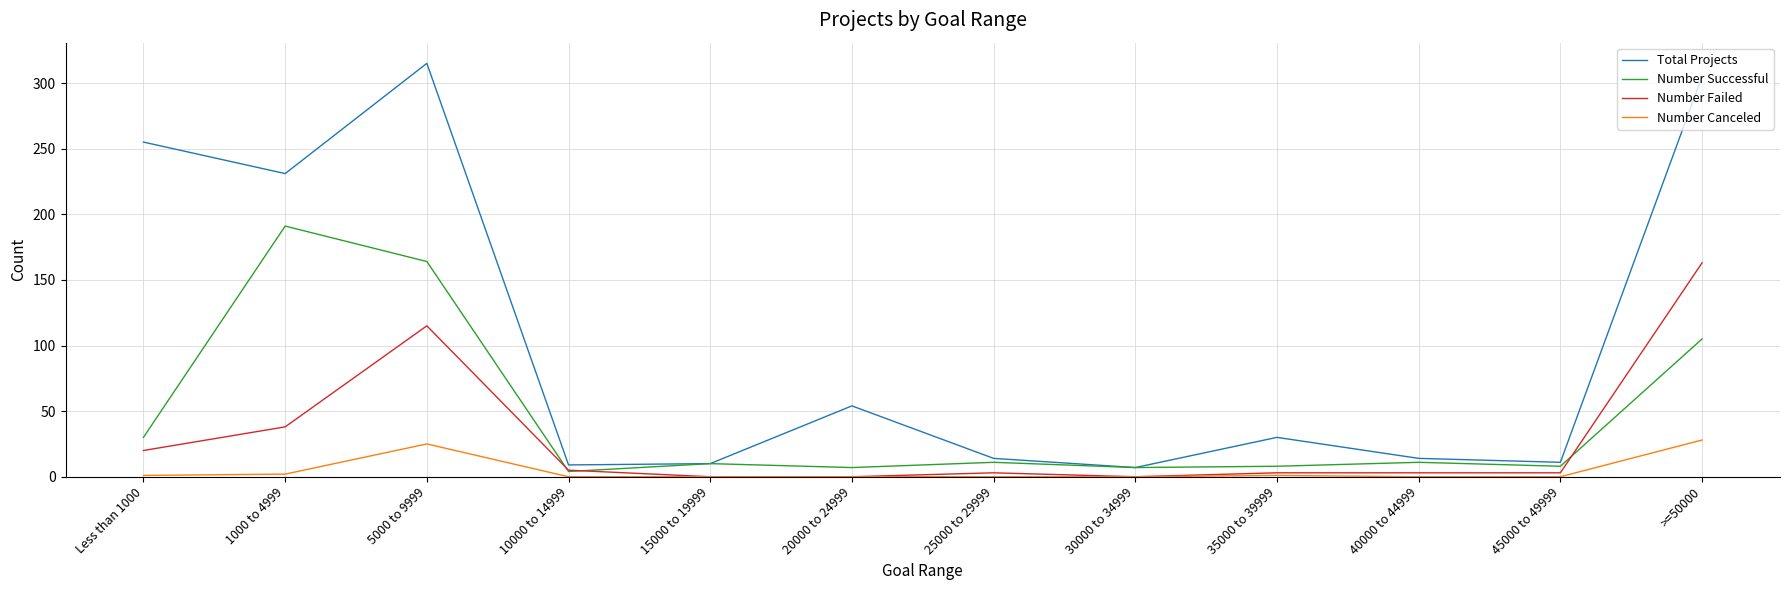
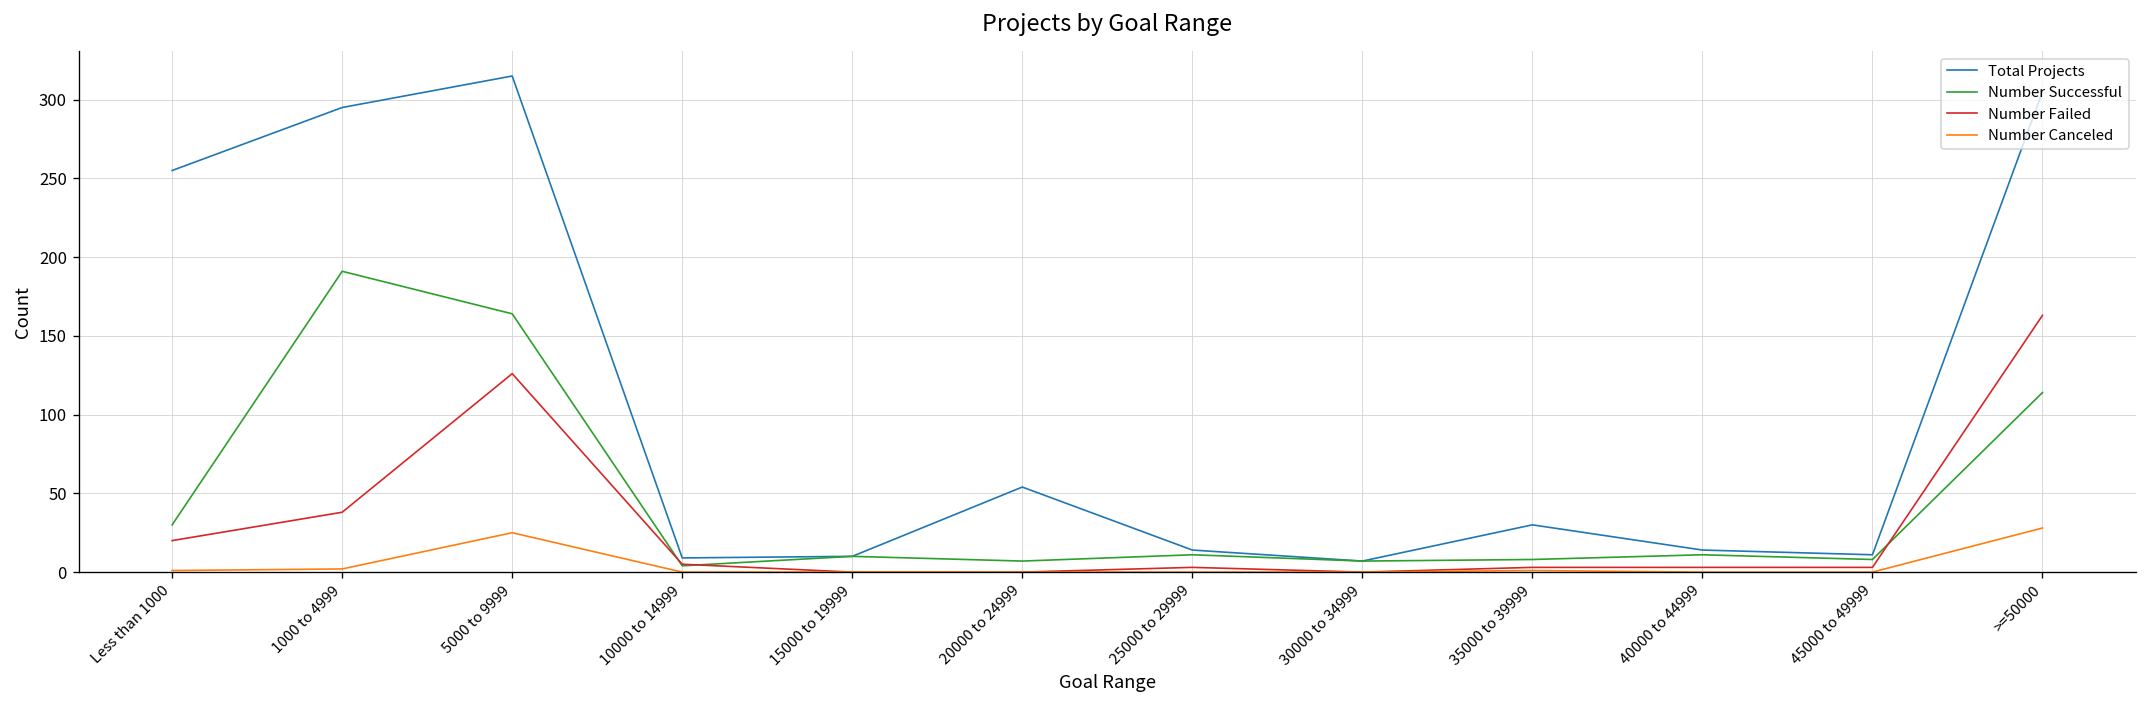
Total Projects, 1000 to 4999: 231 -> 295
Number Failed, 5000 to 9999: 115 -> 126
Number Successful, >=50000: 105 -> 114
